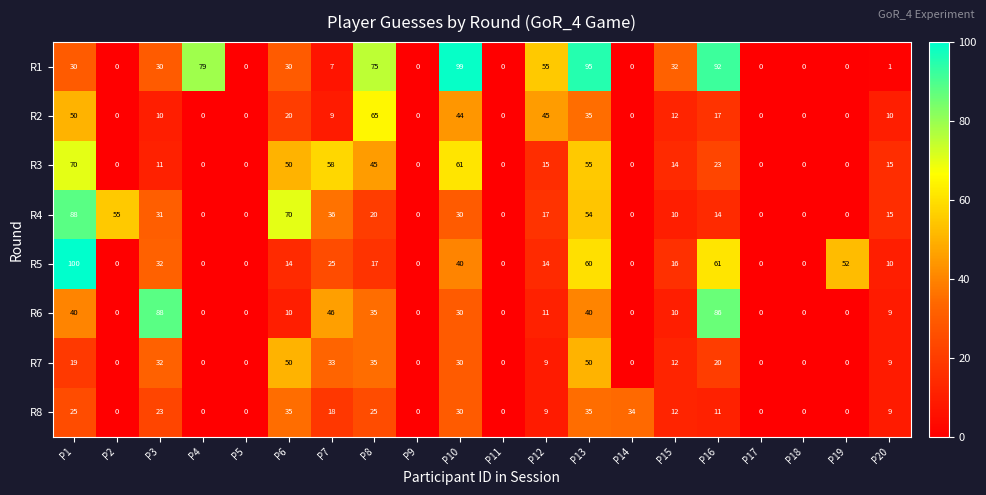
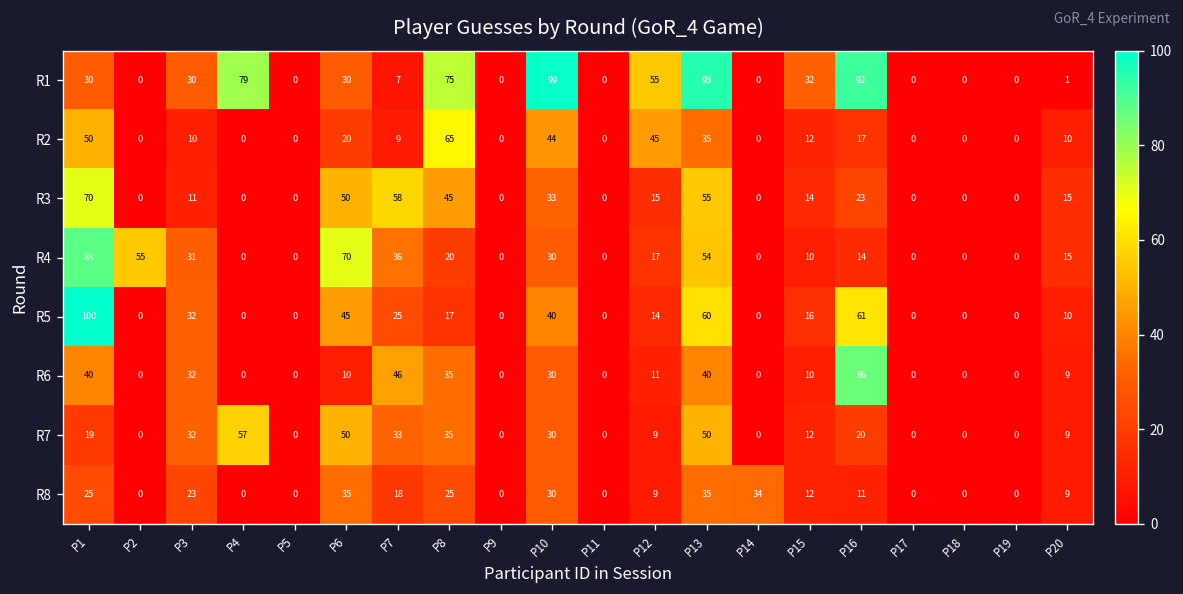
R3, P10: 61 -> 33
R5, P6: 14 -> 45
R5, P19: 52 -> 0
R6, P3: 88 -> 32
R7, P4: 0 -> 57
